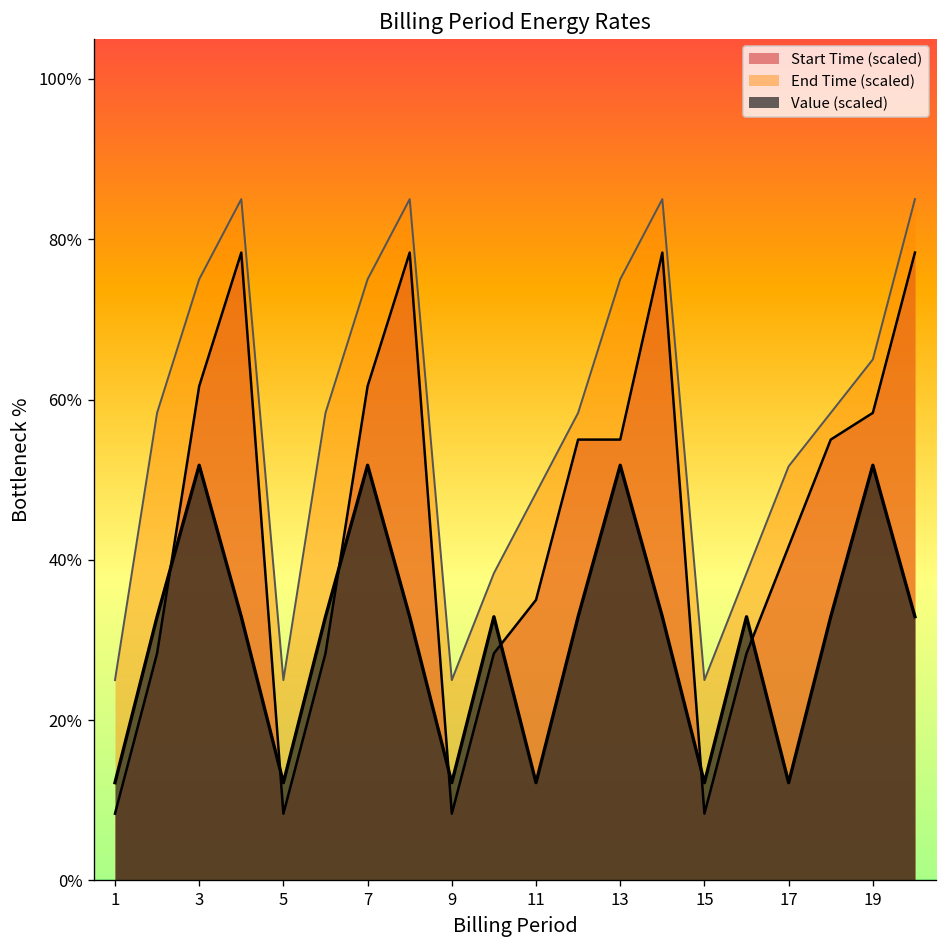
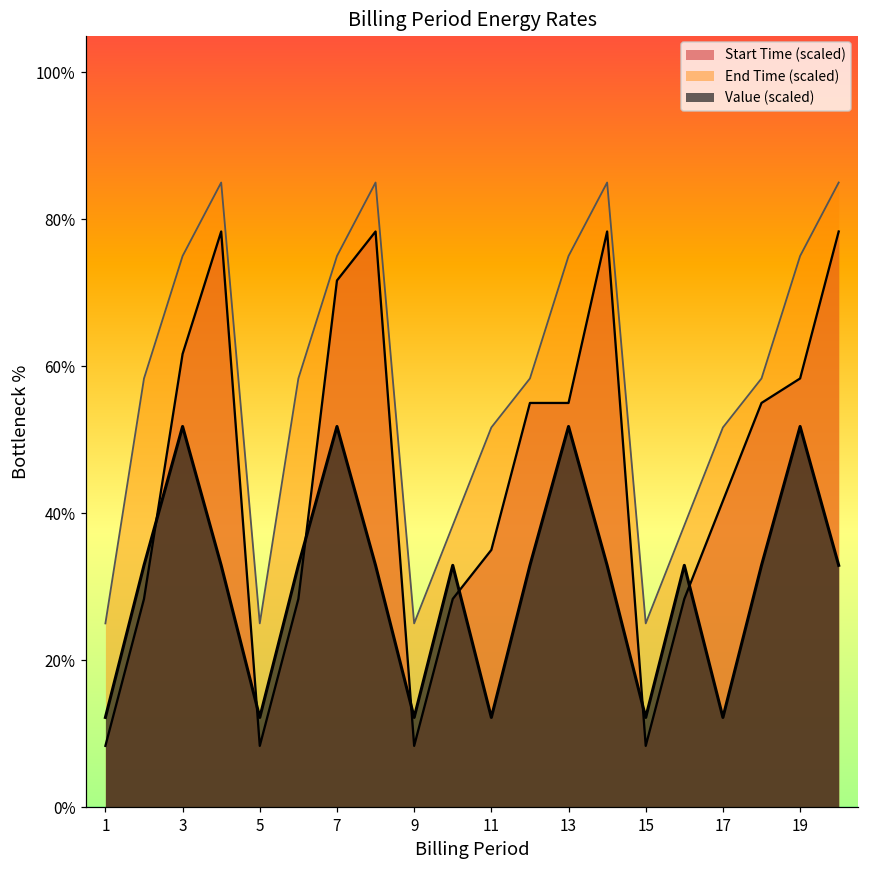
Start Time (scaled), 7: 62% -> 72%
End Time (scaled), 11: 48% -> 52%
End Time (scaled), 19: 65% -> 75%
